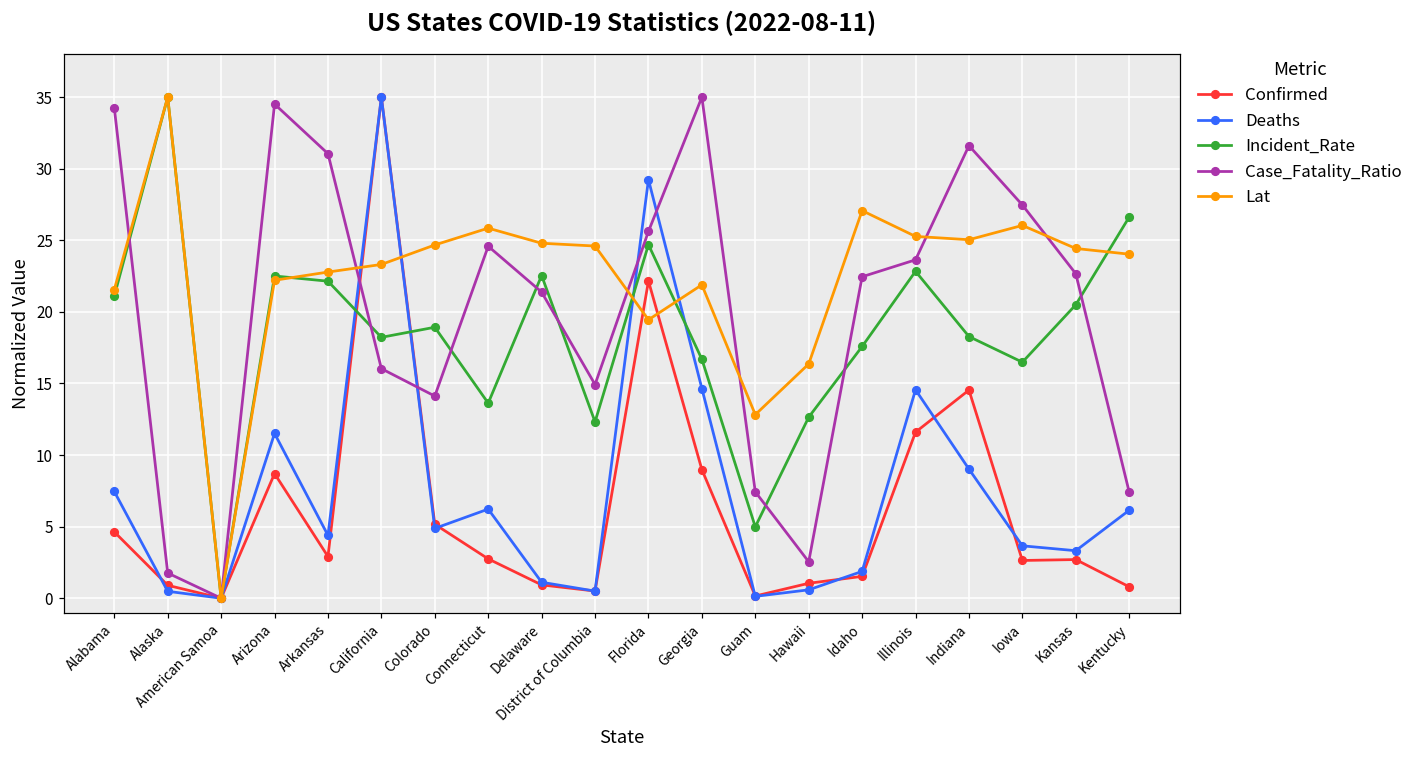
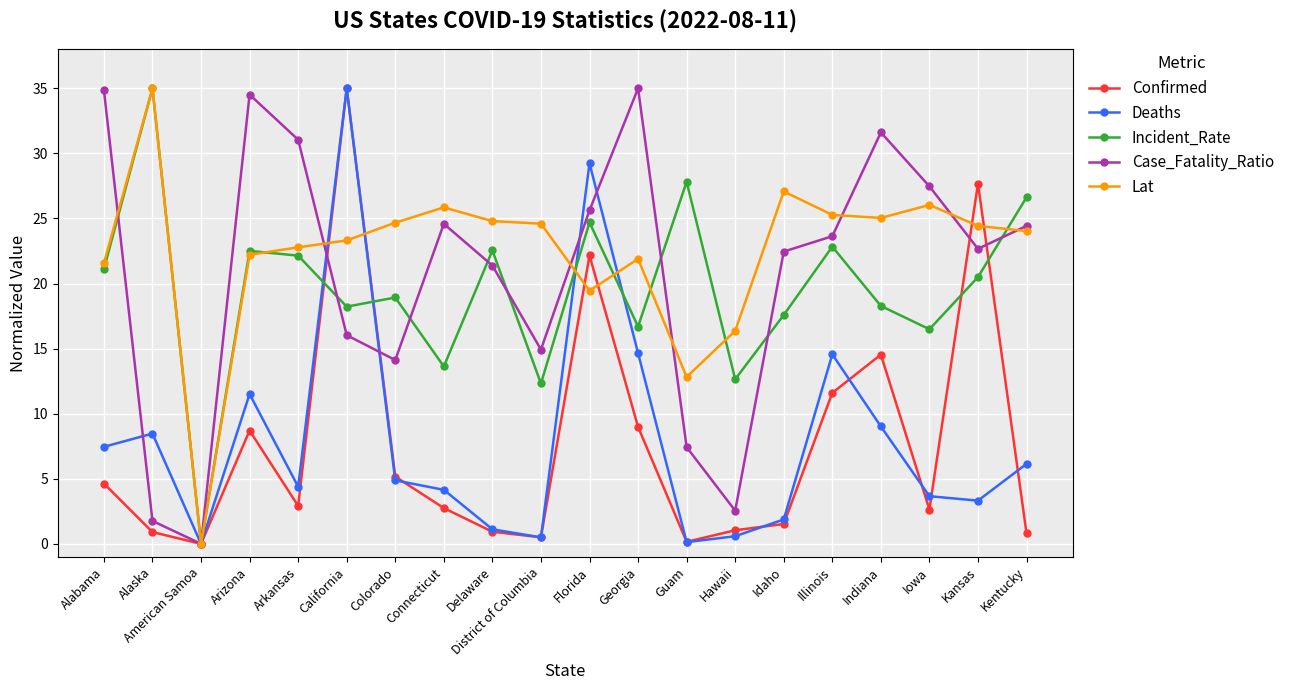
Case_Fatality_Ratio, Alabama: 34.3 -> 34.9
Deaths, Alaska: 0.5 -> 8.5
Deaths, Connecticut: 6.2 -> 4.2
Incident_Rate, Guam: 5.0 -> 27.8
Confirmed, Kansas: 2.7 -> 27.7
Case_Fatality_Ratio, Kentucky: 7.4 -> 24.4
